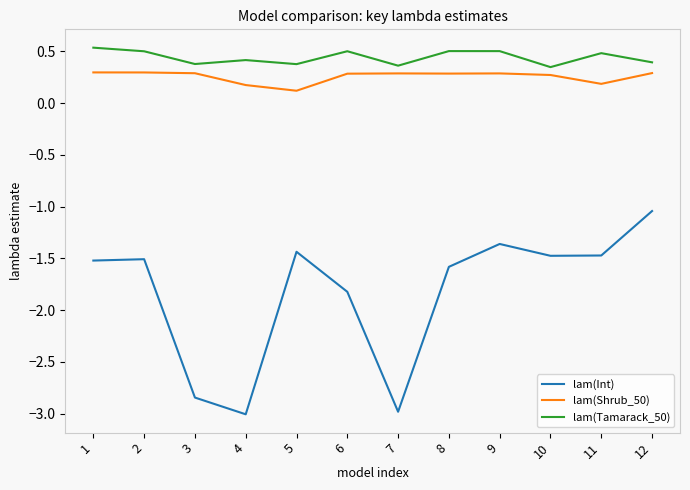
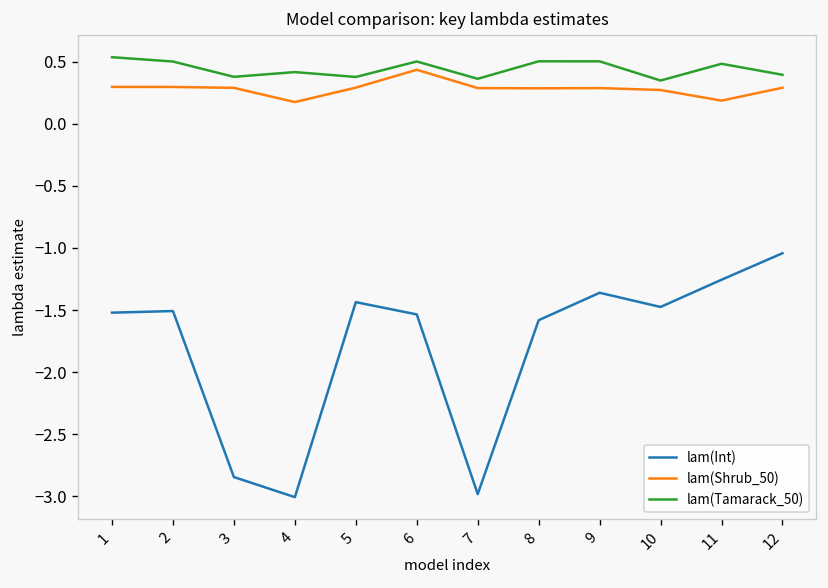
lam(Shrub_50), 5: 0.12 -> 0.29
lam(Int), 6: -1.82 -> -1.54
lam(Shrub_50), 6: 0.28 -> 0.43
lam(Int), 11: -1.47 -> -1.26
